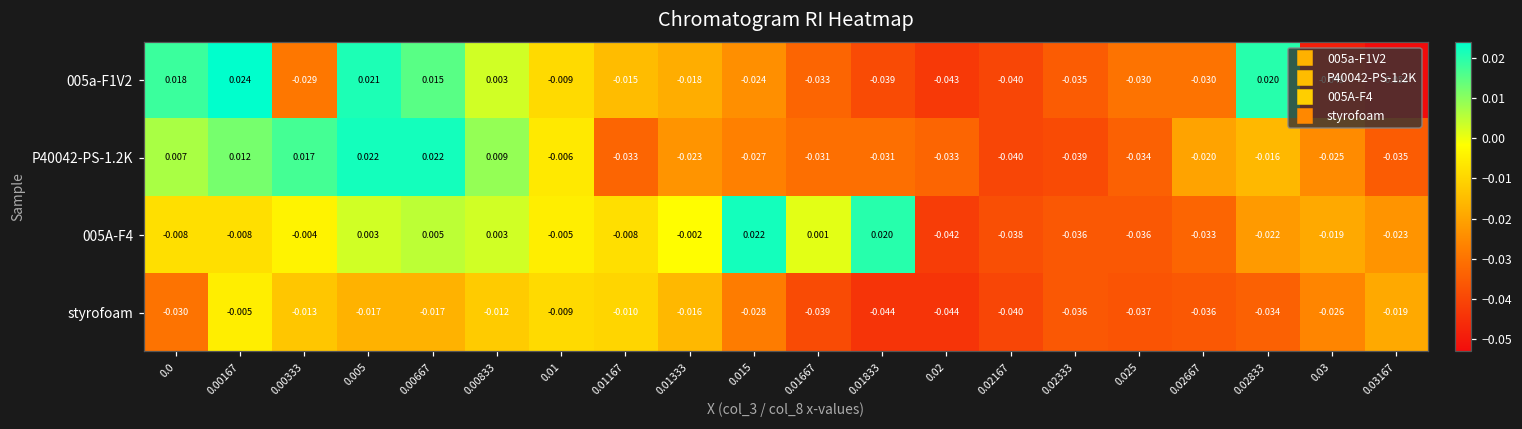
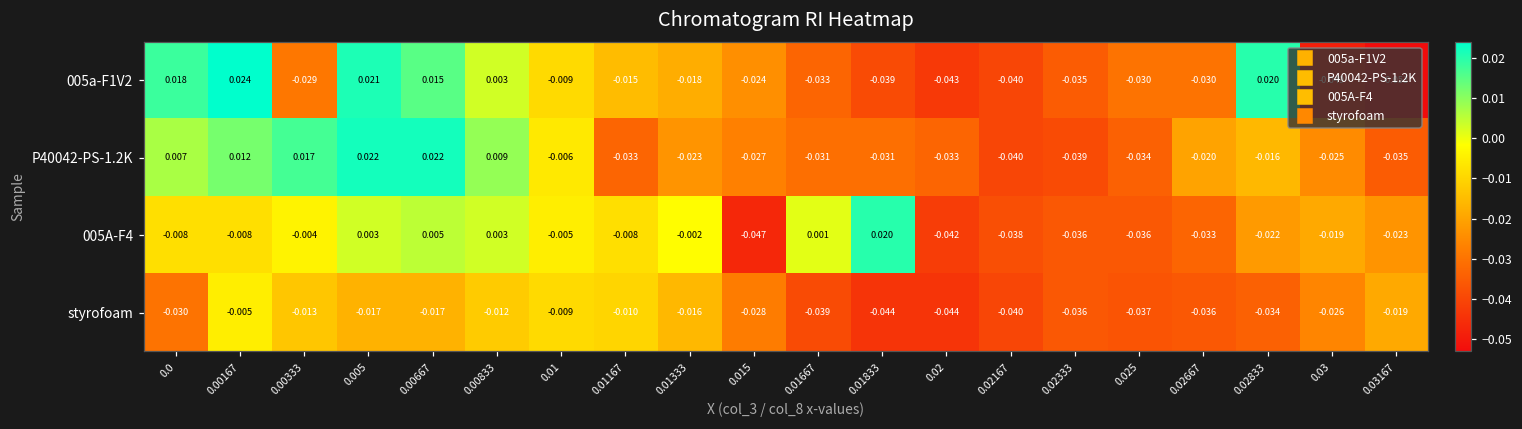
005A-F4, 0.015: 0.022 -> -0.047
